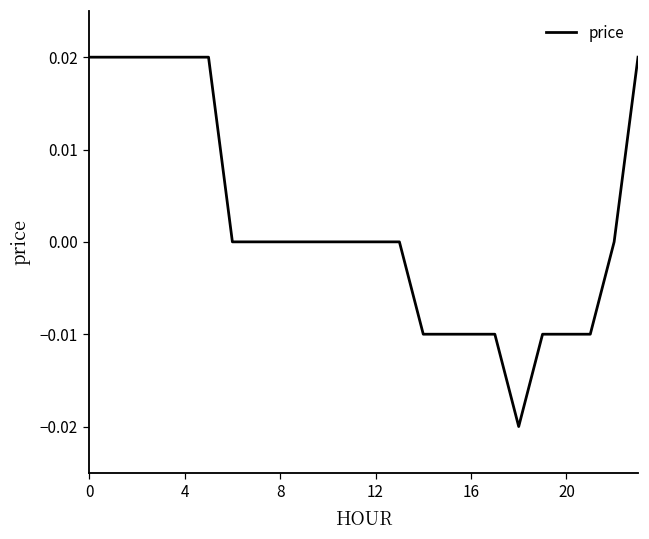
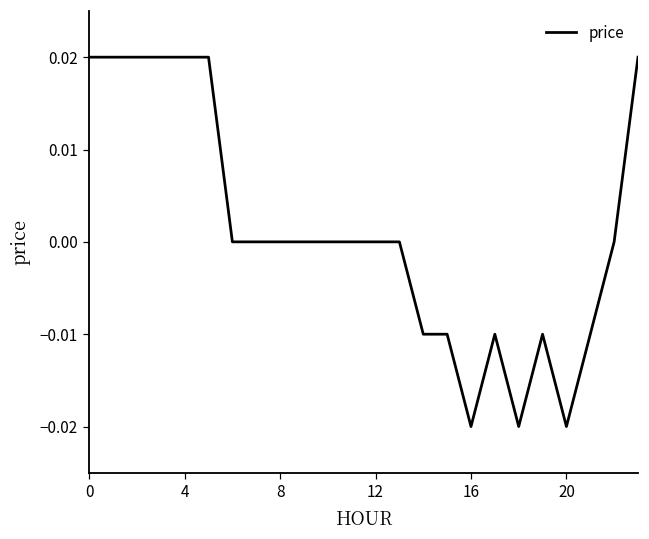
16: -0.01 -> -0.02
20: -0.01 -> -0.02
